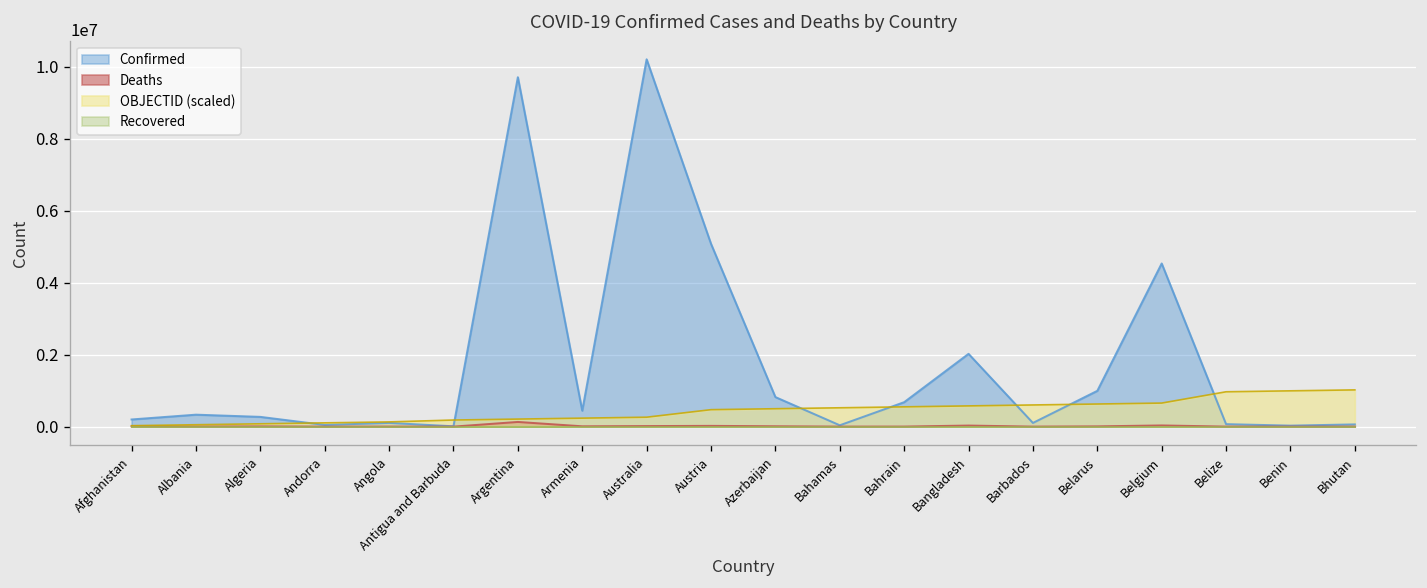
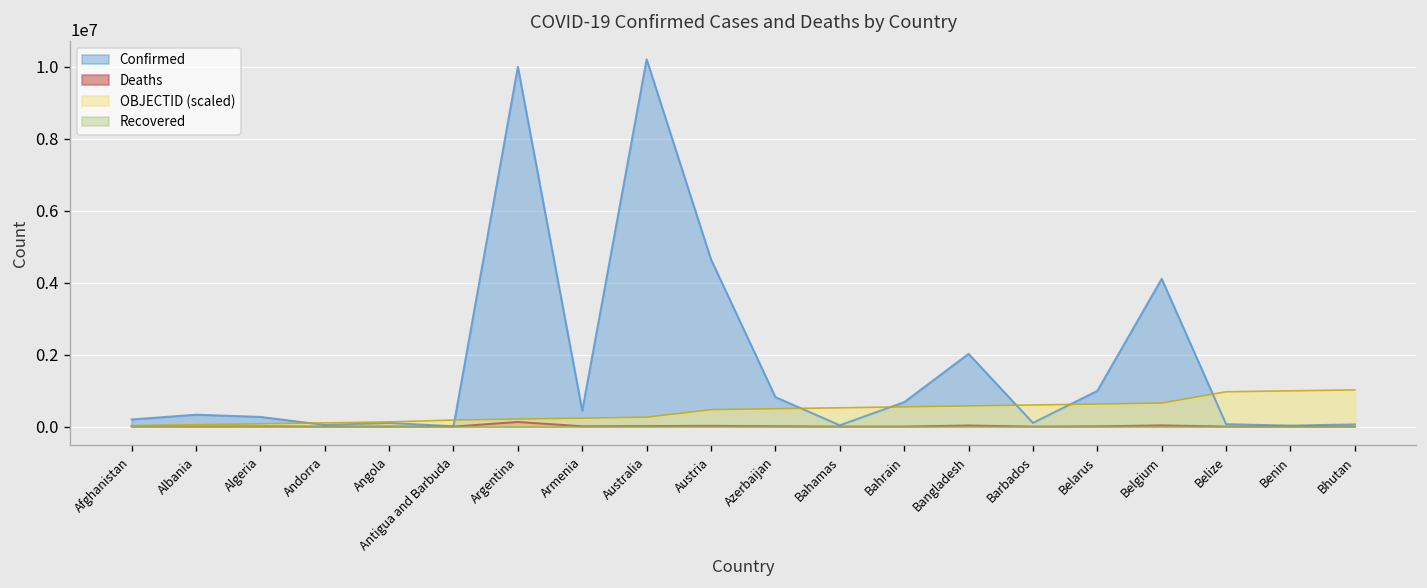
Confirmed, Argentina: 9700000 -> 10000000
Confirmed, Austria: 5100000 -> 4600000
Confirmed, Belgium: 4500000 -> 4100000
